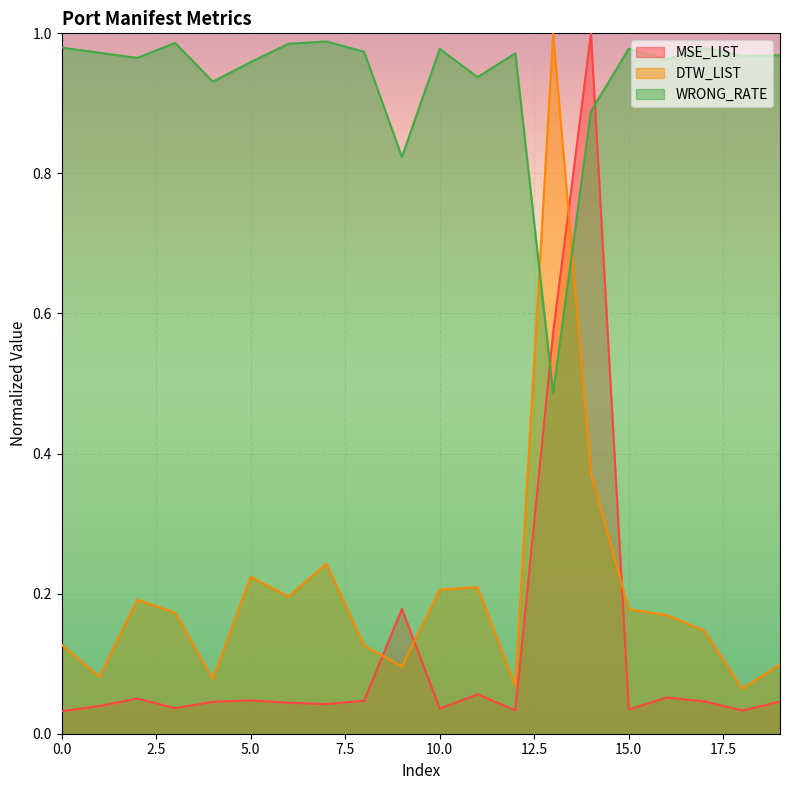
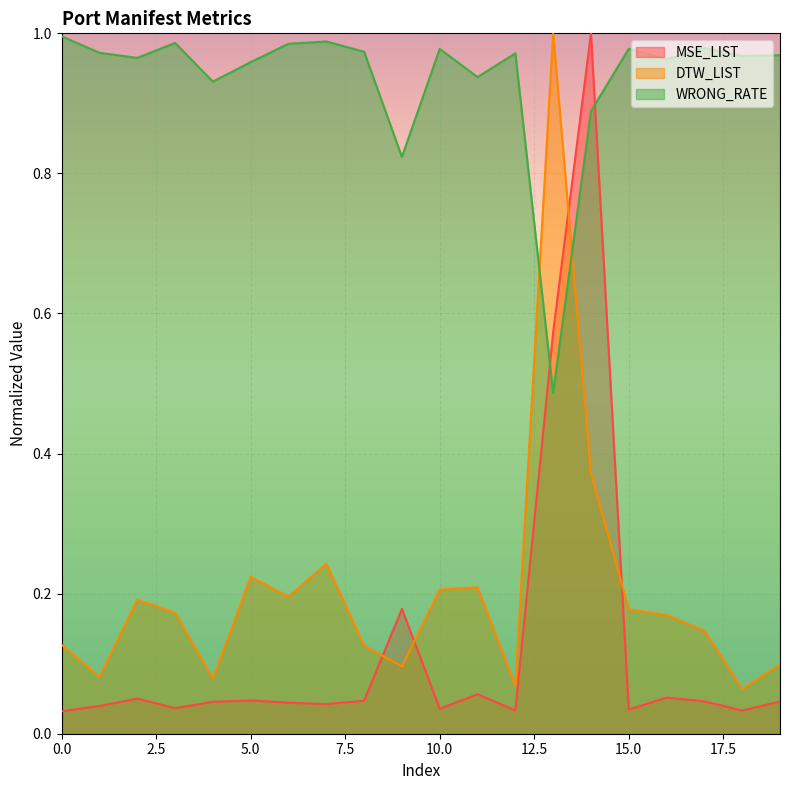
WRONG_RATE, 0.0: 0.98 -> 1.00
